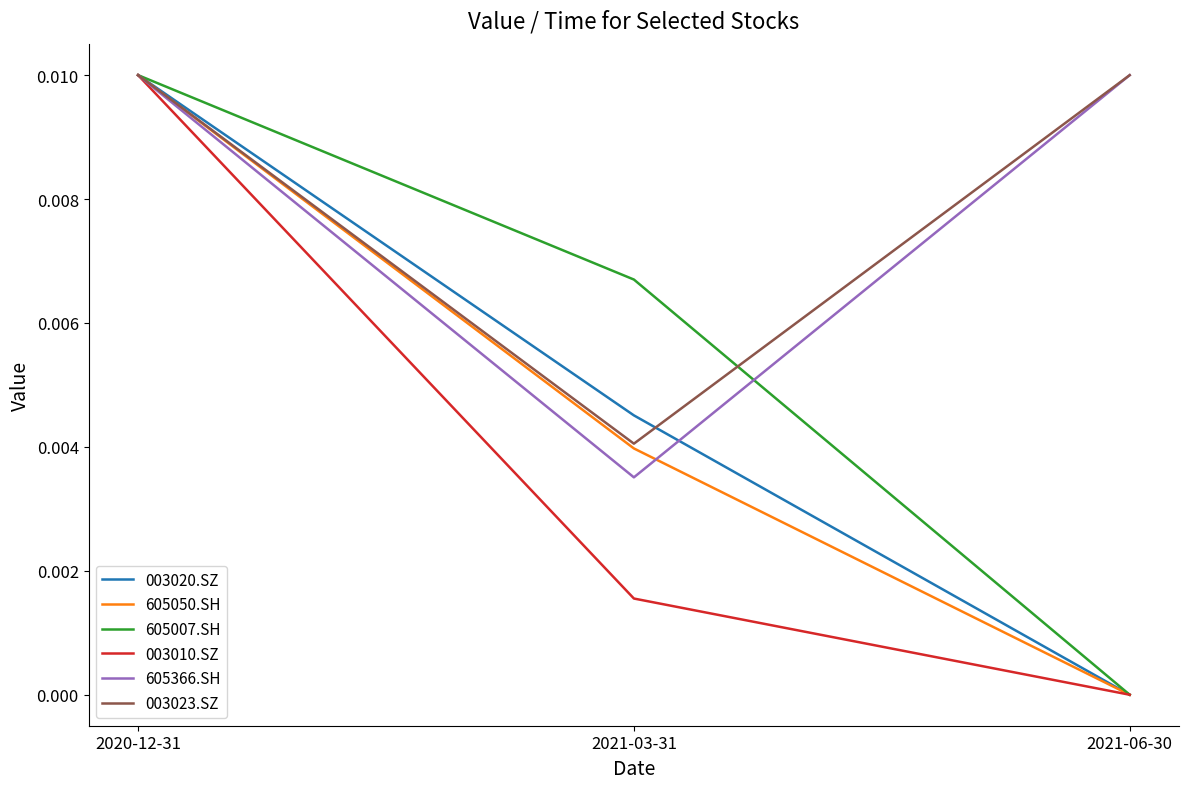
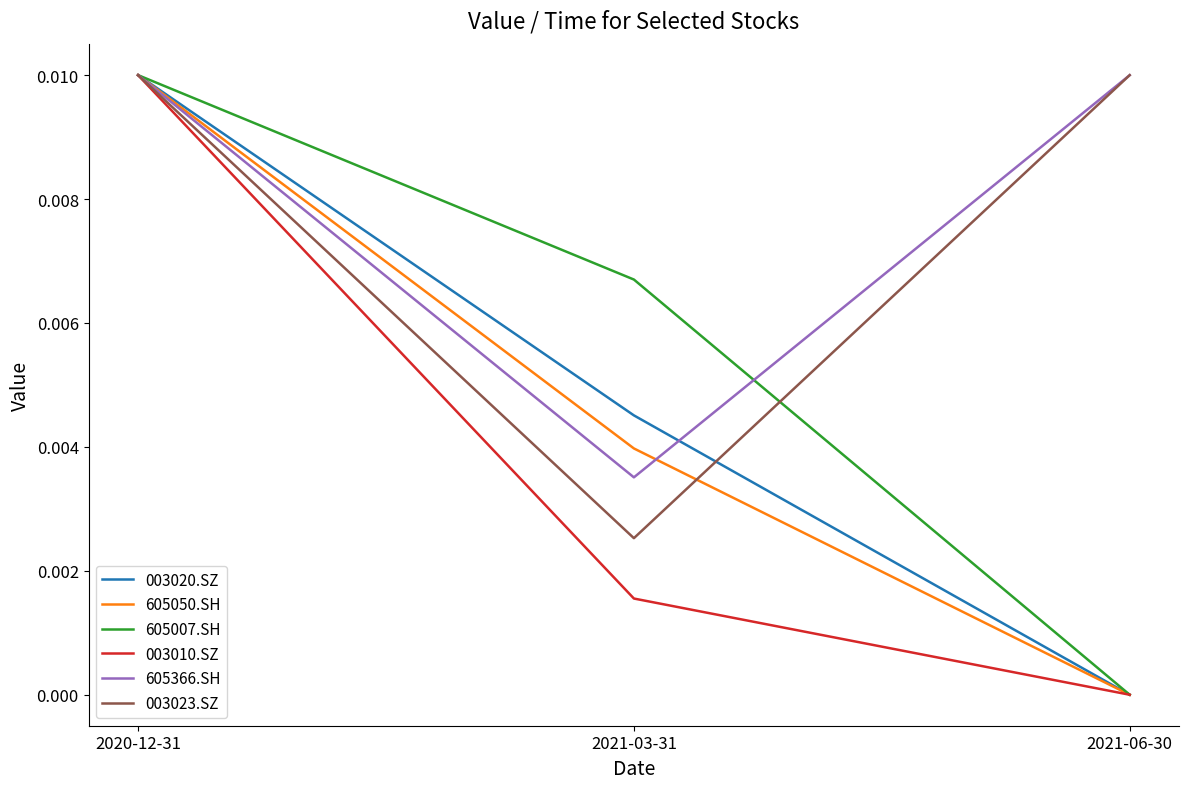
003023.SZ, 2021-03-31: 0.0041 -> 0.0025
